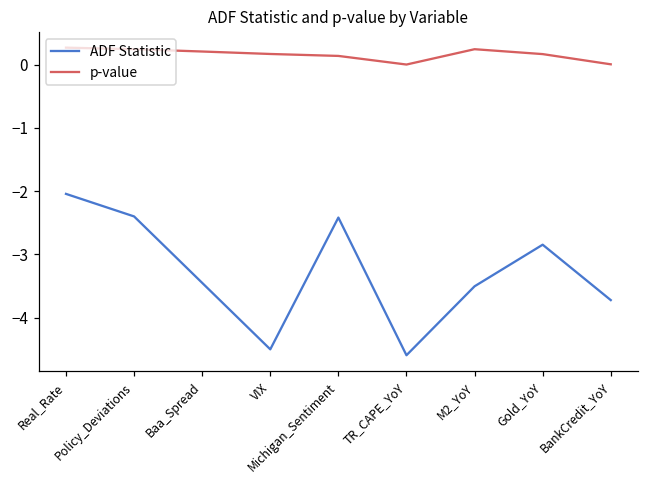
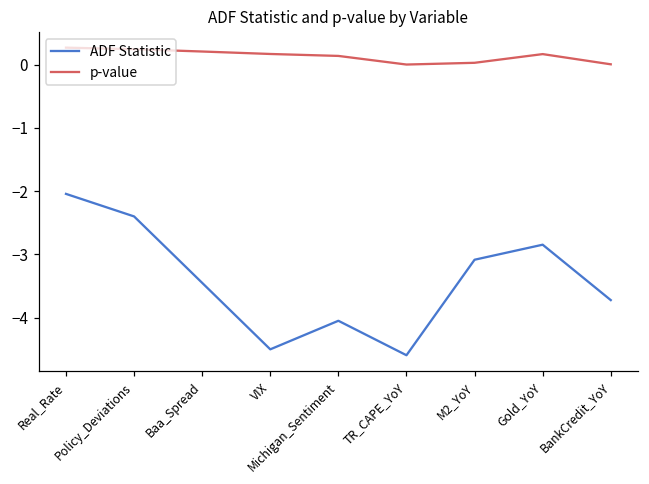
ADF Statistic, Michigan_Sentiment: -2.4 -> -4.1
ADF Statistic, M2_YoY: -3.5 -> -3.1
p-value, M2_YoY: 0.2 -> 0.0
